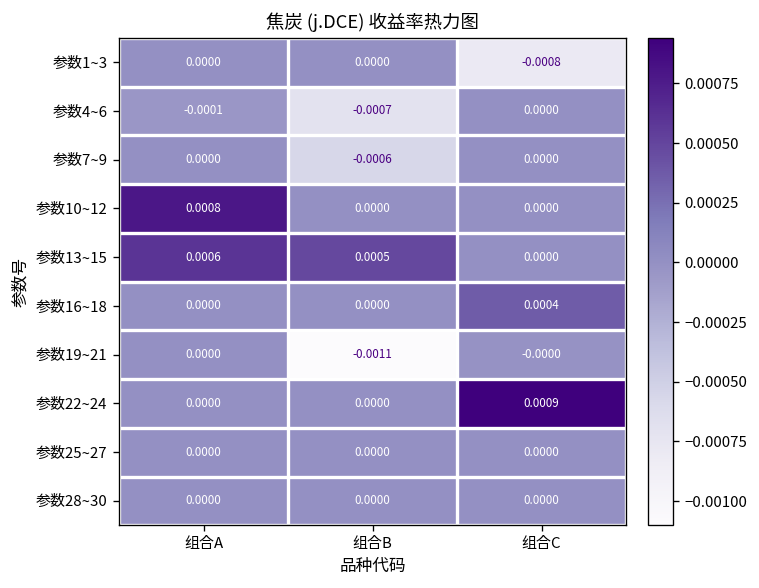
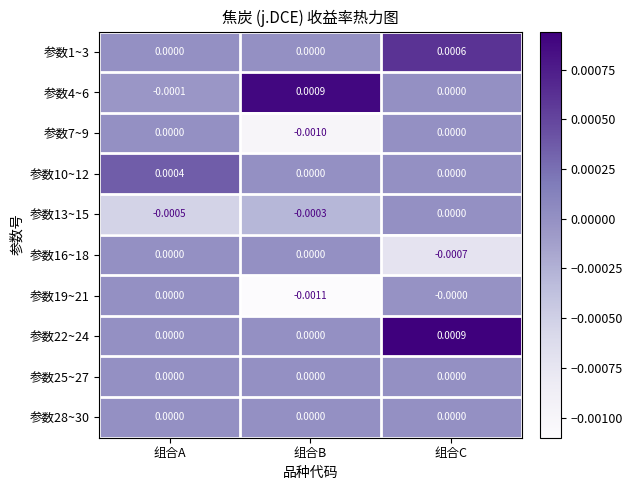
参数1~3, 组合C: -0.0008 -> 0.0006
参数4~6, 组合B: -0.0007 -> 0.0009
参数7~9, 组合B: -0.0006 -> -0.0010
参数10~12, 组合A: 0.0008 -> 0.0004
参数13~15, 组合A: 0.0006 -> -0.0005
参数13~15, 组合B: 0.0005 -> -0.0003
参数16~18, 组合C: 0.0004 -> -0.0007
